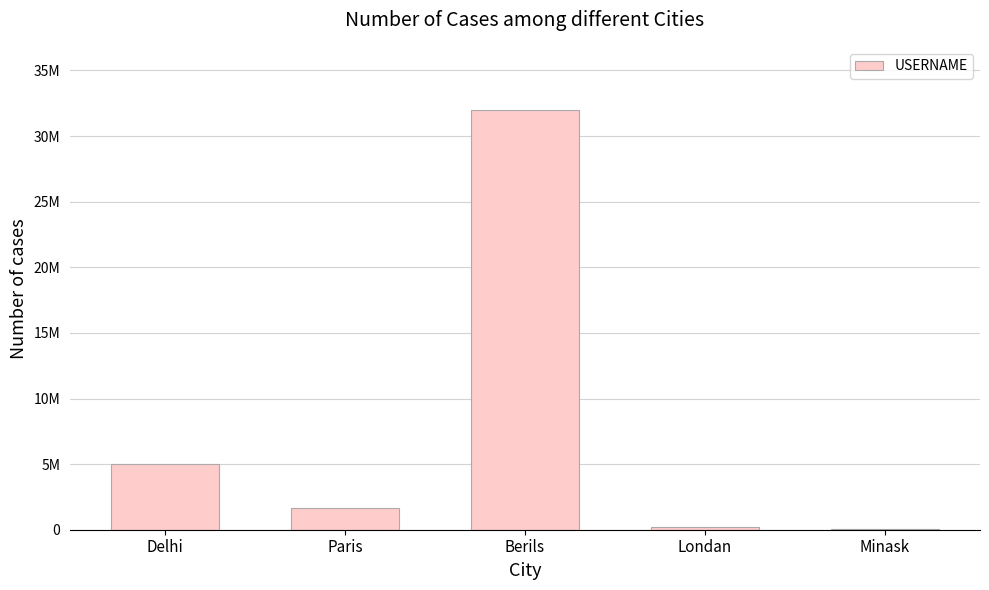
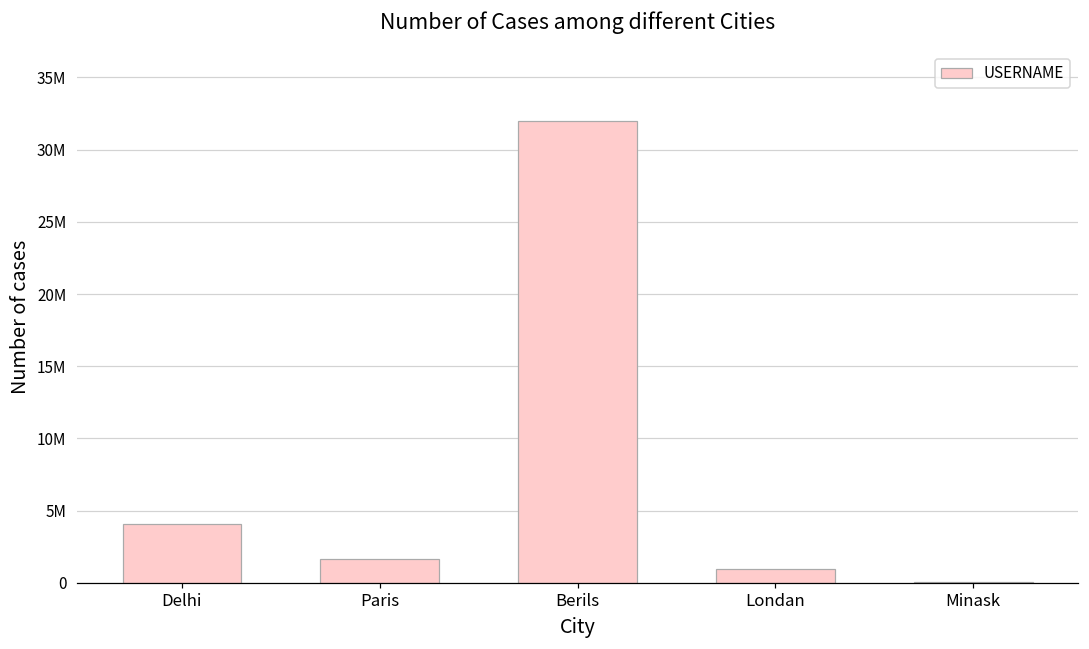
Delhi: 5000000 -> 4000000
Londan: 200000 -> 1000000
